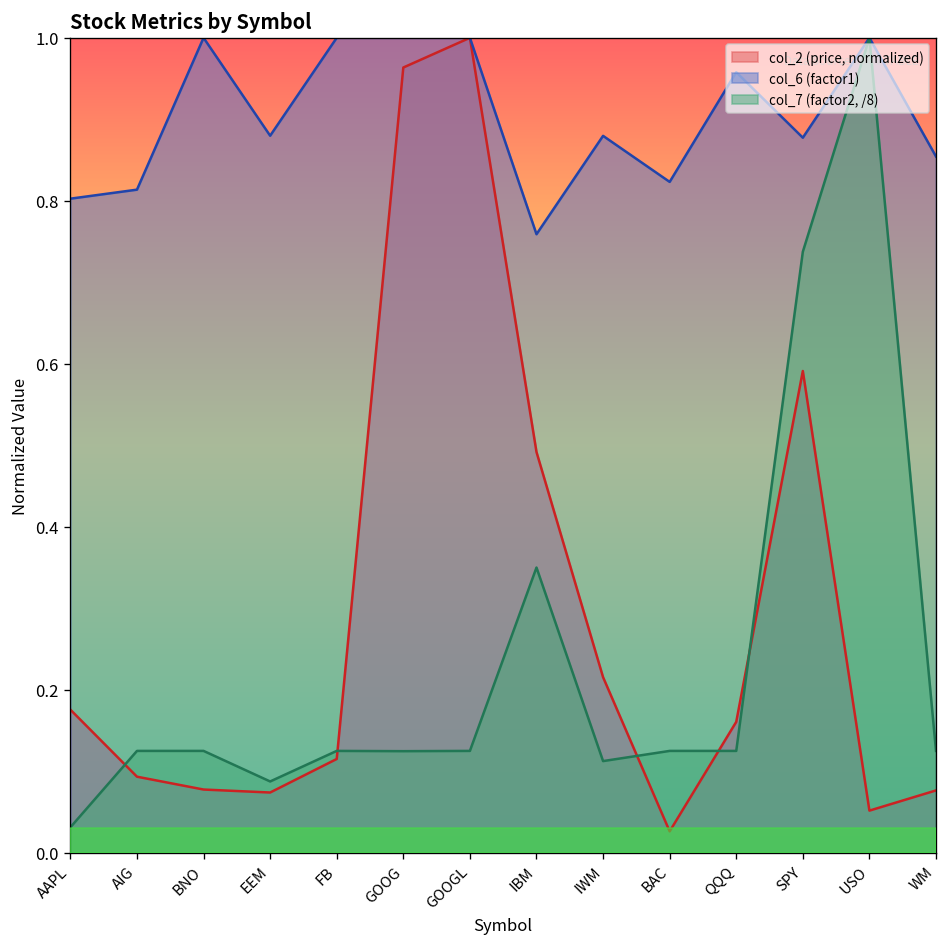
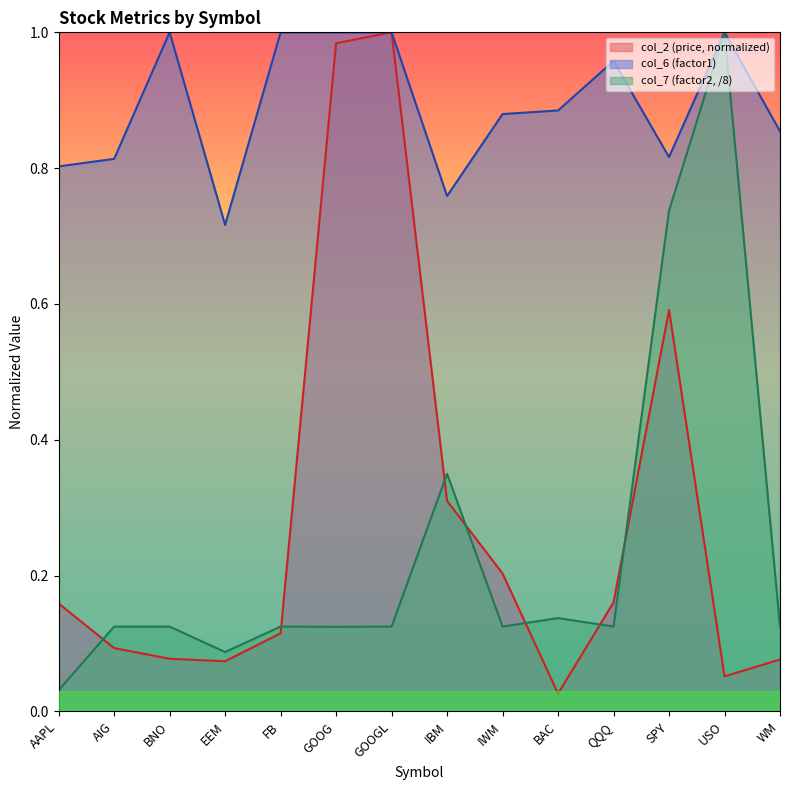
col_2 (price, normalized), AAPL: 0.18 -> 0.16
col_6 (factor1), EEM: 0.88 -> 0.72
col_2 (price, normalized), GOOG: 0.96 -> 0.98
col_2 (price, normalized), IBM: 0.49 -> 0.31
col_2 (price, normalized), IWM: 0.22 -> 0.20
col_7 (factor2, /8), IWM: 0.11 -> 0.13
col_6 (factor1), BAC: 0.82 -> 0.88
col_7 (factor2, /8), BAC: 0.13 -> 0.14
col_6 (factor1), SPY: 0.88 -> 0.82
